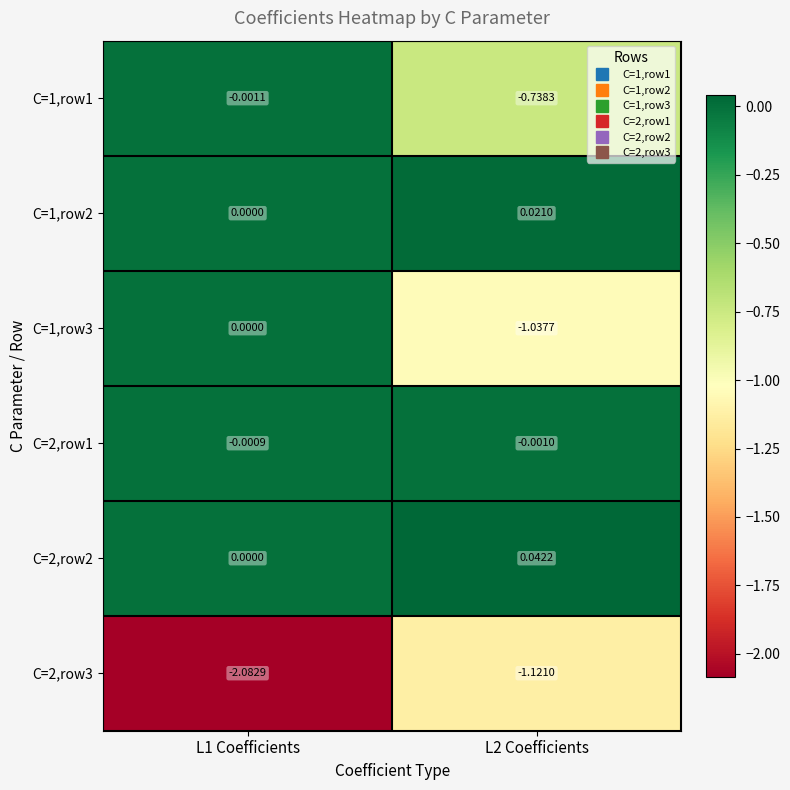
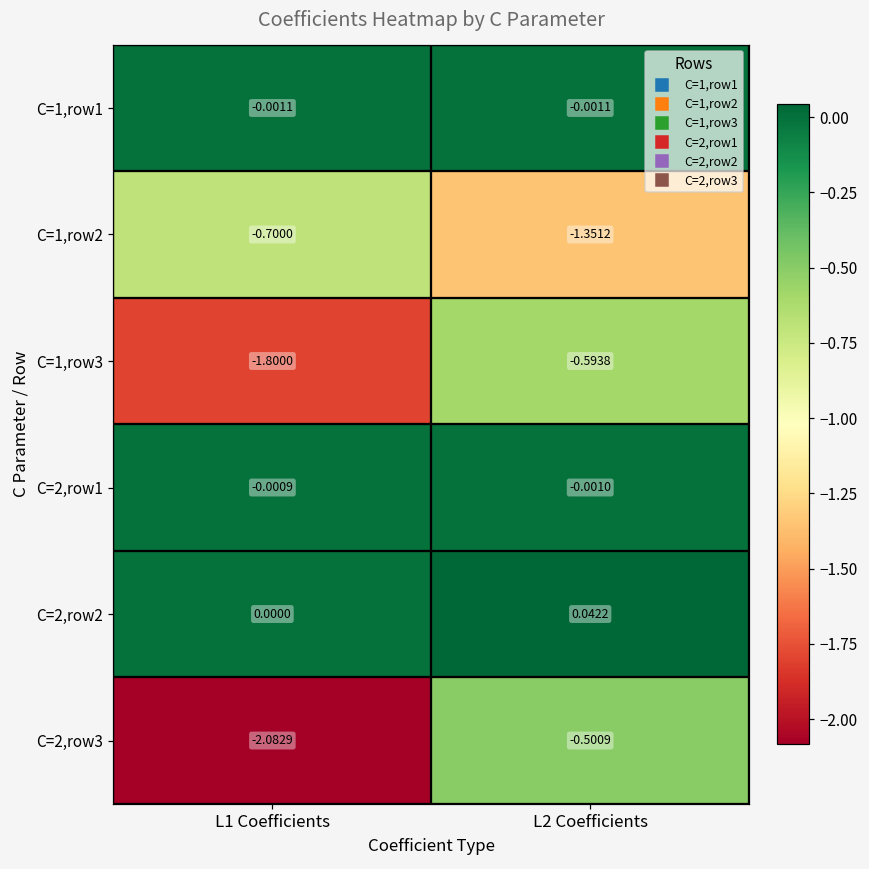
C=1,row1, L2 Coefficients: -0.7383 -> -0.0011
C=1,row2, L1 Coefficients: 0.0000 -> -0.7000
C=1,row2, L2 Coefficients: 0.0210 -> -1.3512
C=1,row3, L1 Coefficients: 0.0000 -> -1.8000
C=1,row3, L2 Coefficients: -1.0377 -> -0.5938
C=2,row3, L2 Coefficients: -1.1210 -> -0.5009
